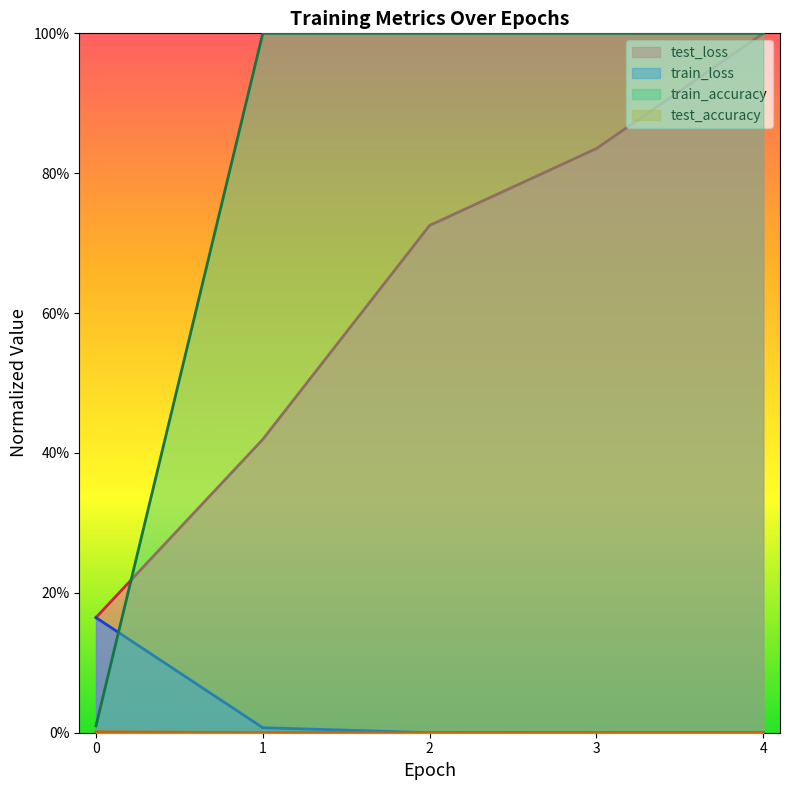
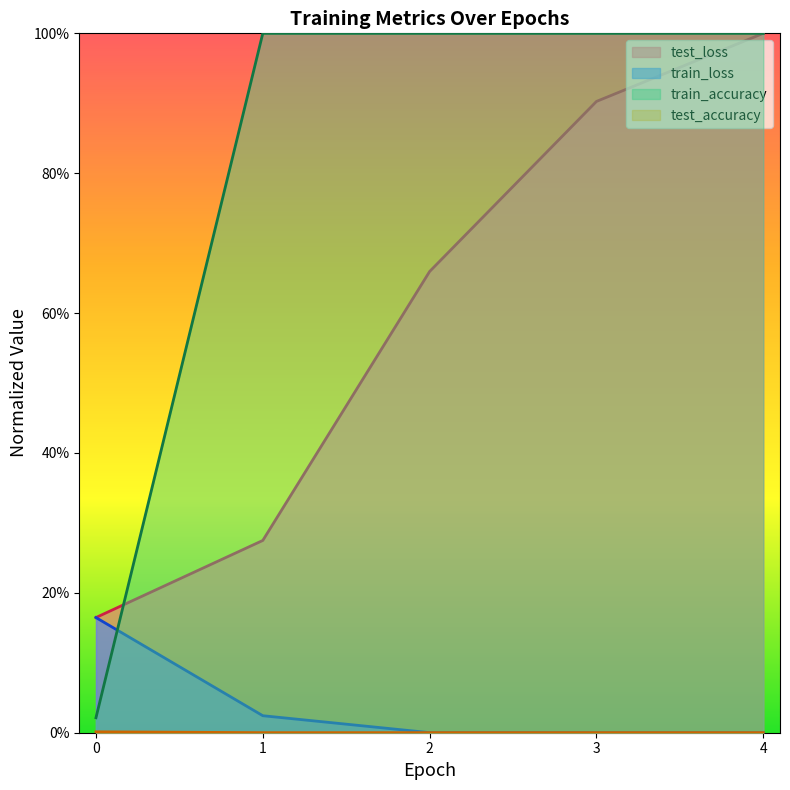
train_accuracy, 0: 1% -> 2%
test_loss, 1: 42% -> 27%
train_loss, 1: 1% -> 2%
test_loss, 2: 73% -> 66%
test_loss, 3: 84% -> 90%
